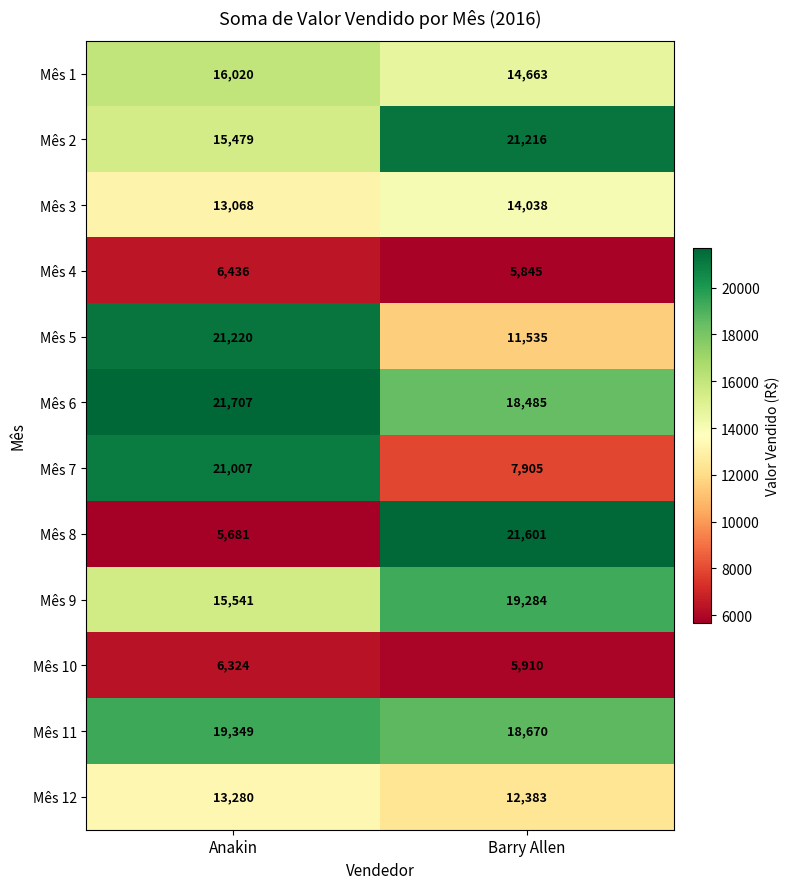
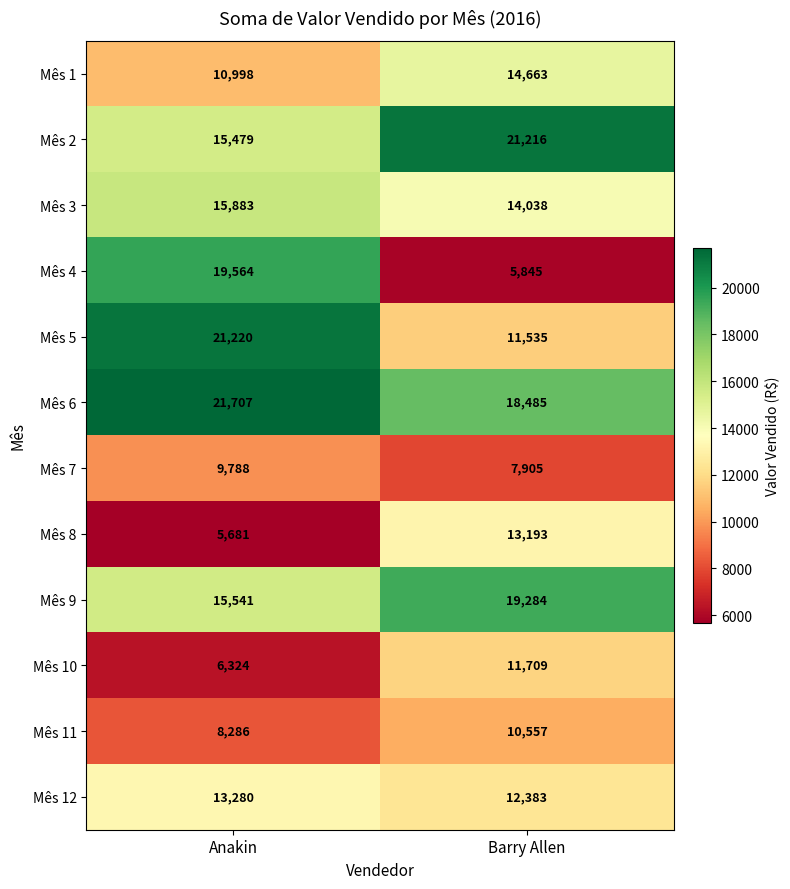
Mês 1, Anakin: 16,020 -> 10,998
Mês 3, Anakin: 13,068 -> 15,883
Mês 4, Anakin: 6,436 -> 19,564
Mês 7, Anakin: 21,007 -> 9,788
Mês 8, Barry Allen: 21,601 -> 13,193
Mês 10, Barry Allen: 5,910 -> 11,709
Mês 11, Anakin: 19,349 -> 8,286
Mês 11, Barry Allen: 18,670 -> 10,557
